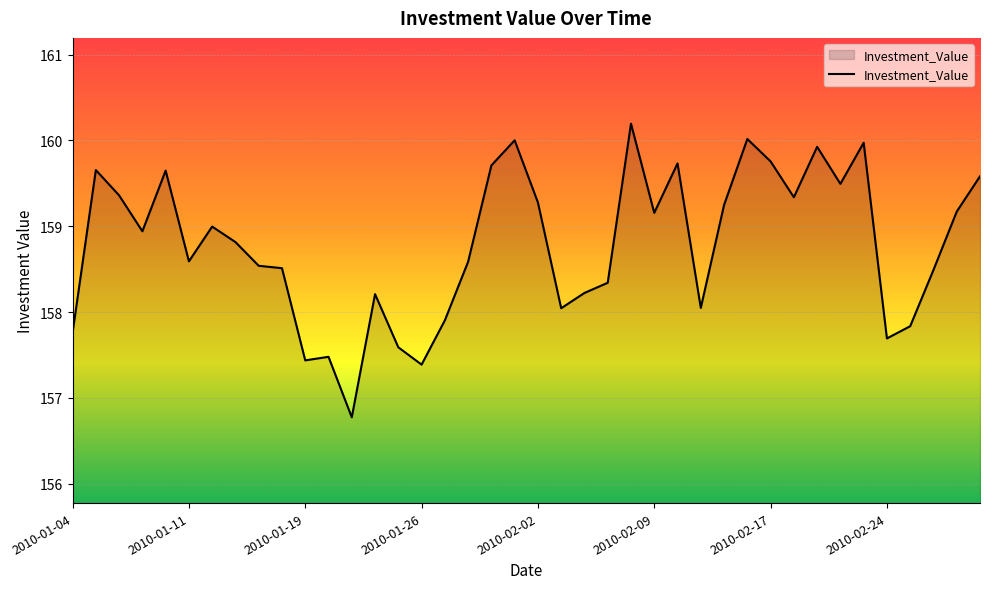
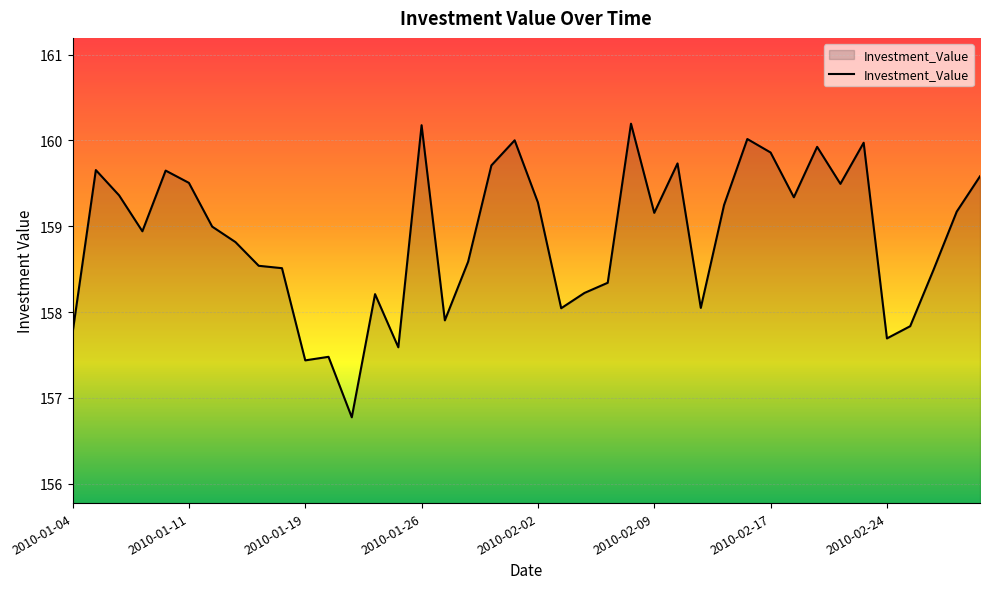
2010-01-11: 158.6 -> 159.5
2010-01-26: 157.4 -> 160.2
2010-02-17: 159.8 -> 159.9
